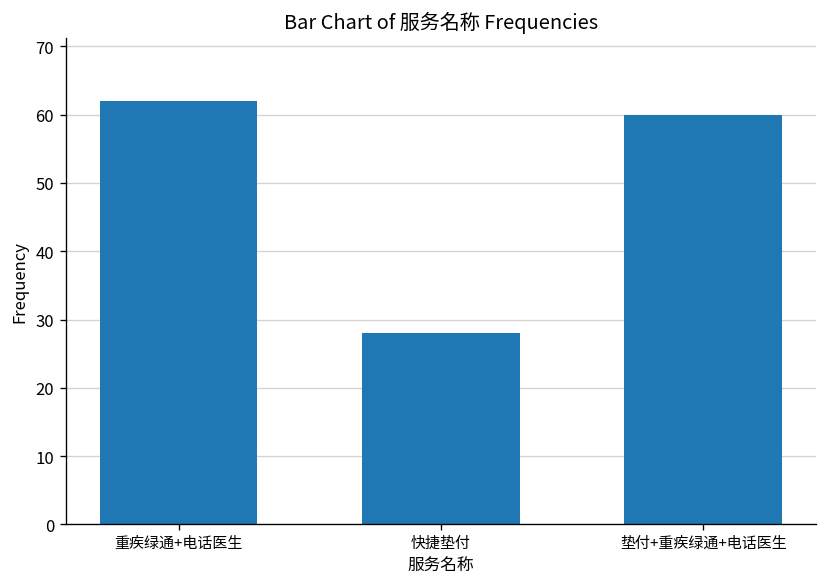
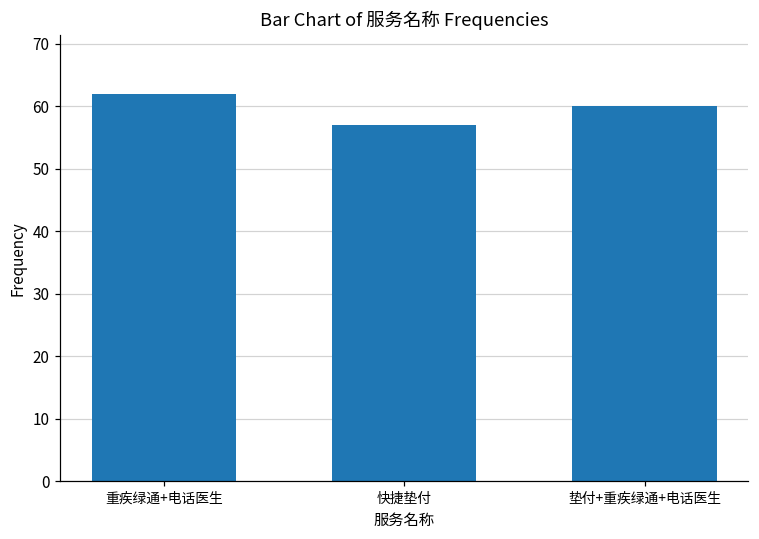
快捷垫付: 28 -> 57
